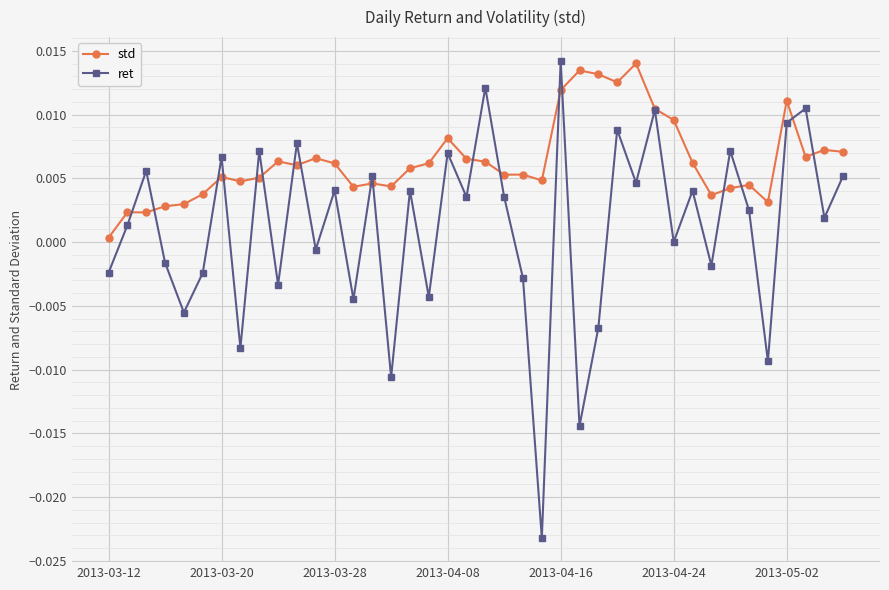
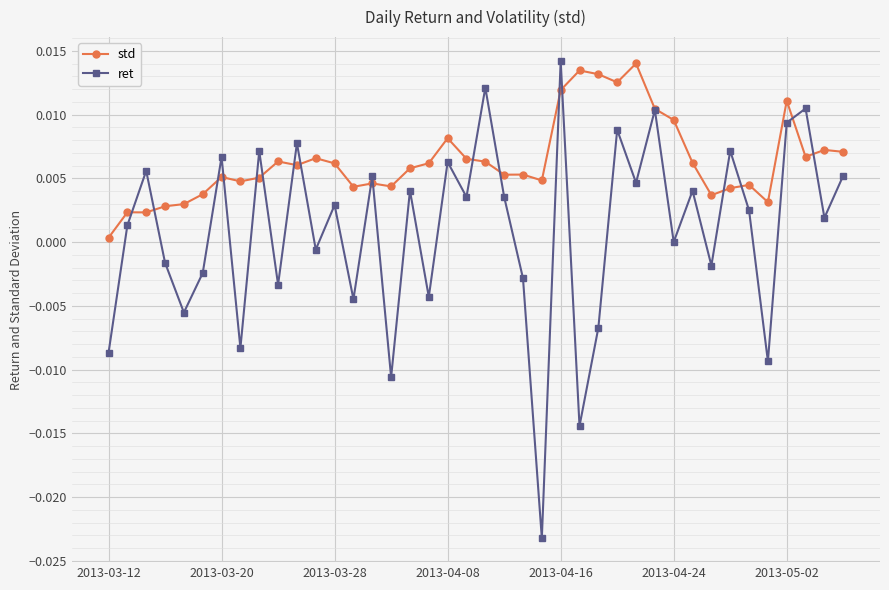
ret, 2013-03-12: -0.0024 -> -0.0087
ret, 2013-03-28: 0.0040 -> 0.0029
ret, 2013-04-08: 0.0070 -> 0.0063
